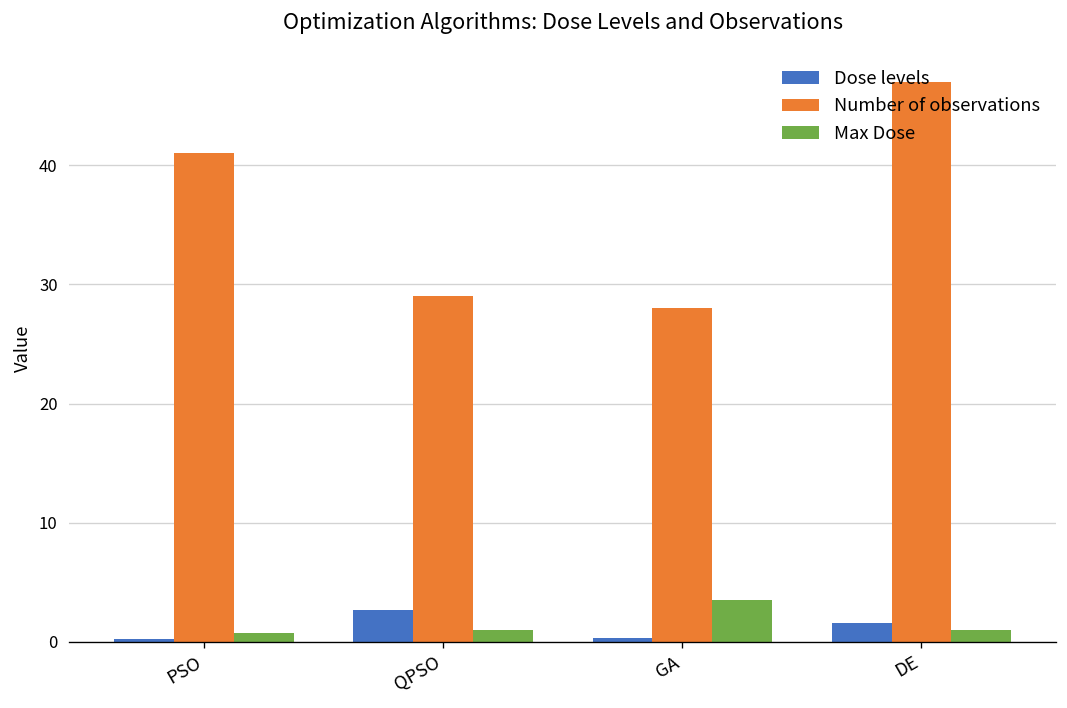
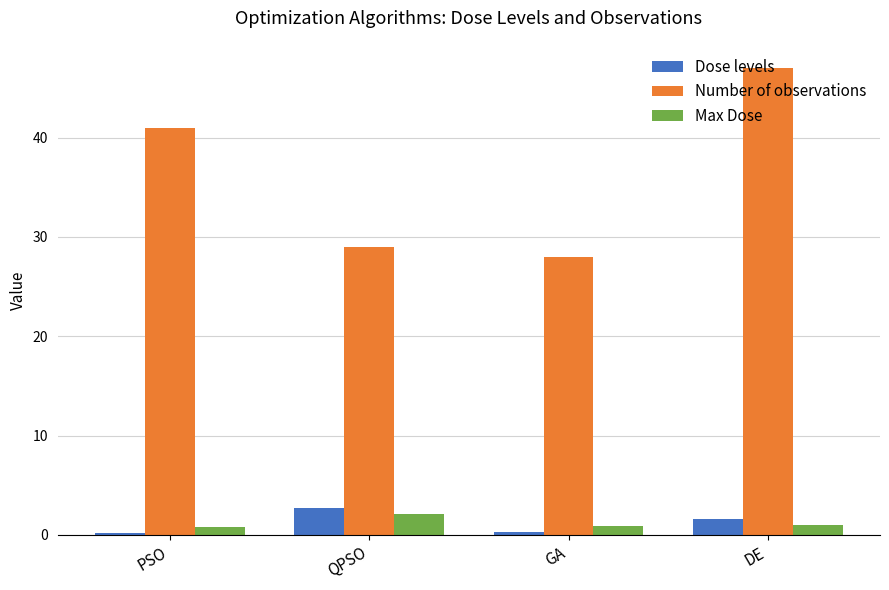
Max Dose, QPSO: 1 -> 2
Max Dose, GA: 4 -> 1
